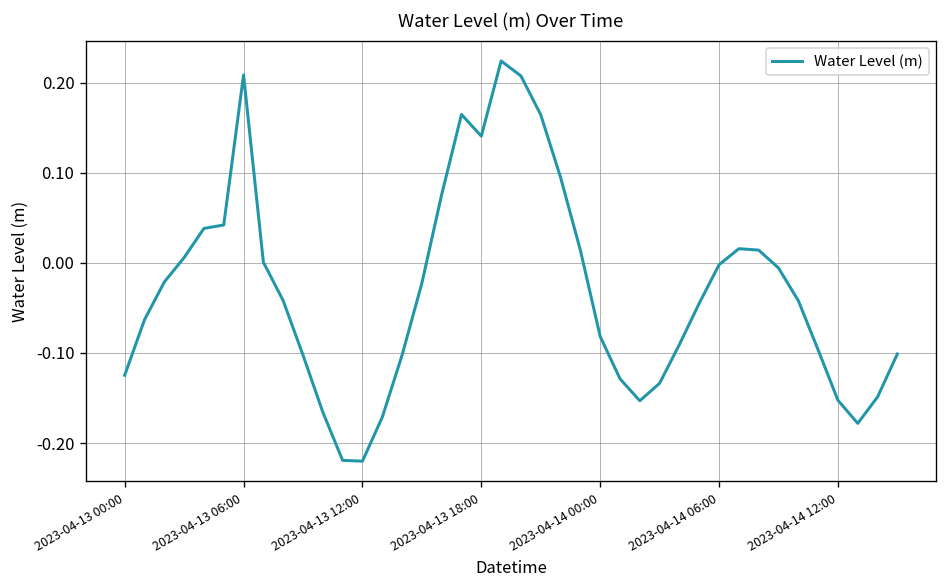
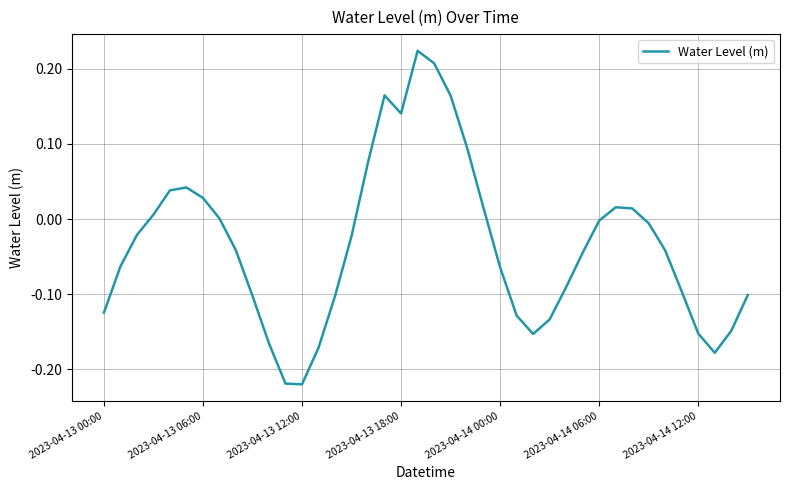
2023-04-13 06:00: 0.21 -> 0.03
2023-04-14 00:00: -0.08 -> -0.06
